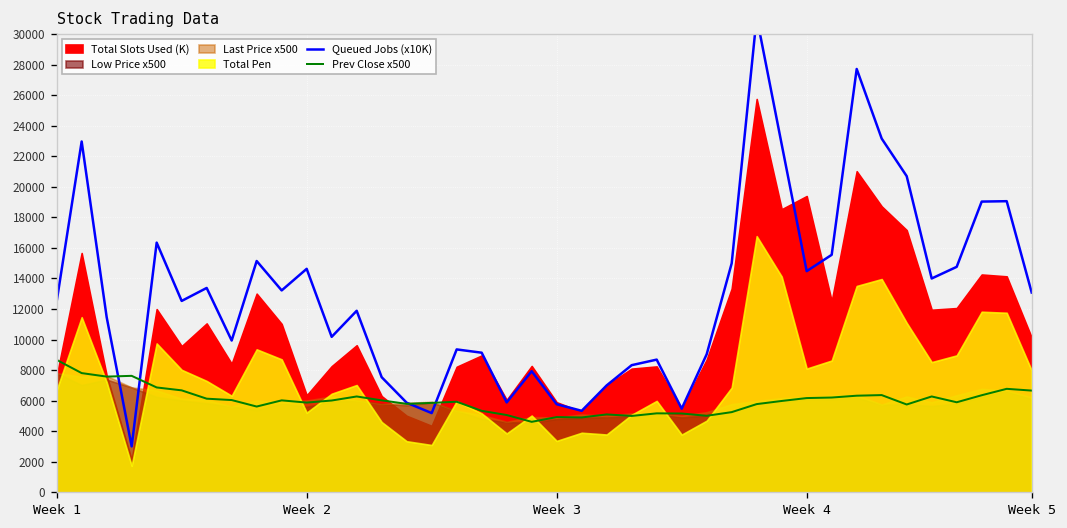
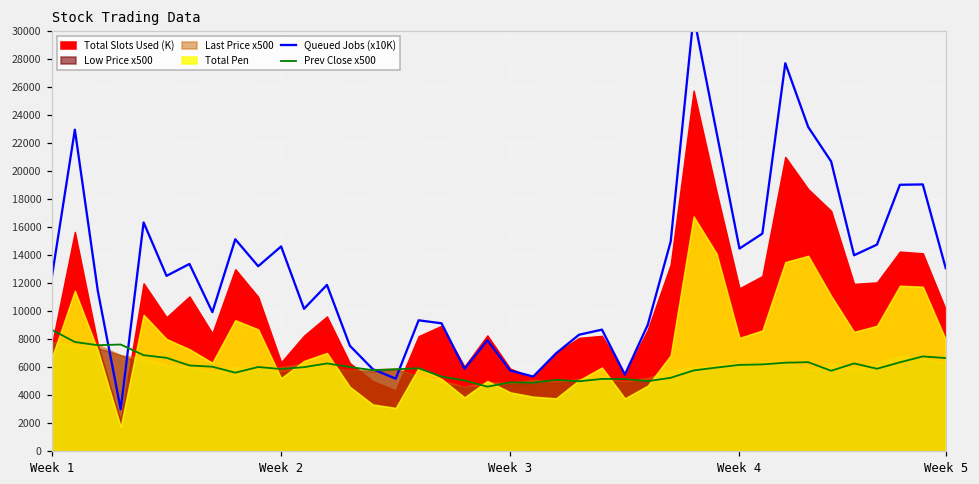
Total Pen, Week 3: 3400 -> 4200
Total Slots Used (K), Week 4: 19400 -> 11600
